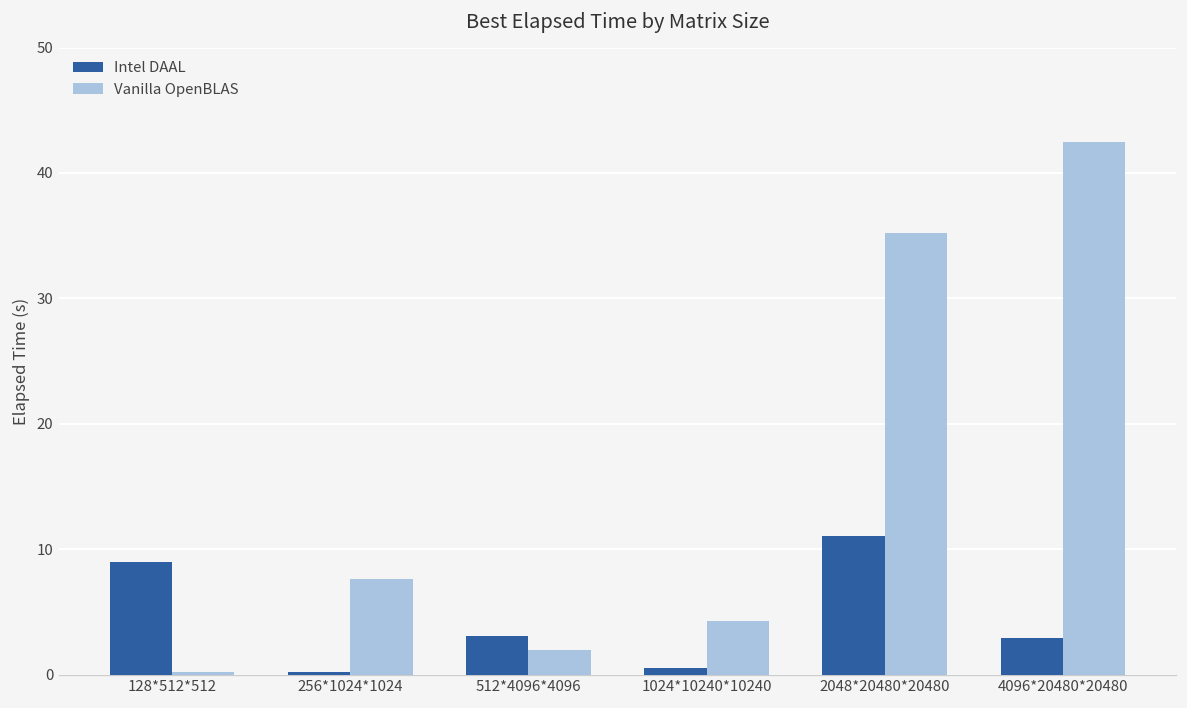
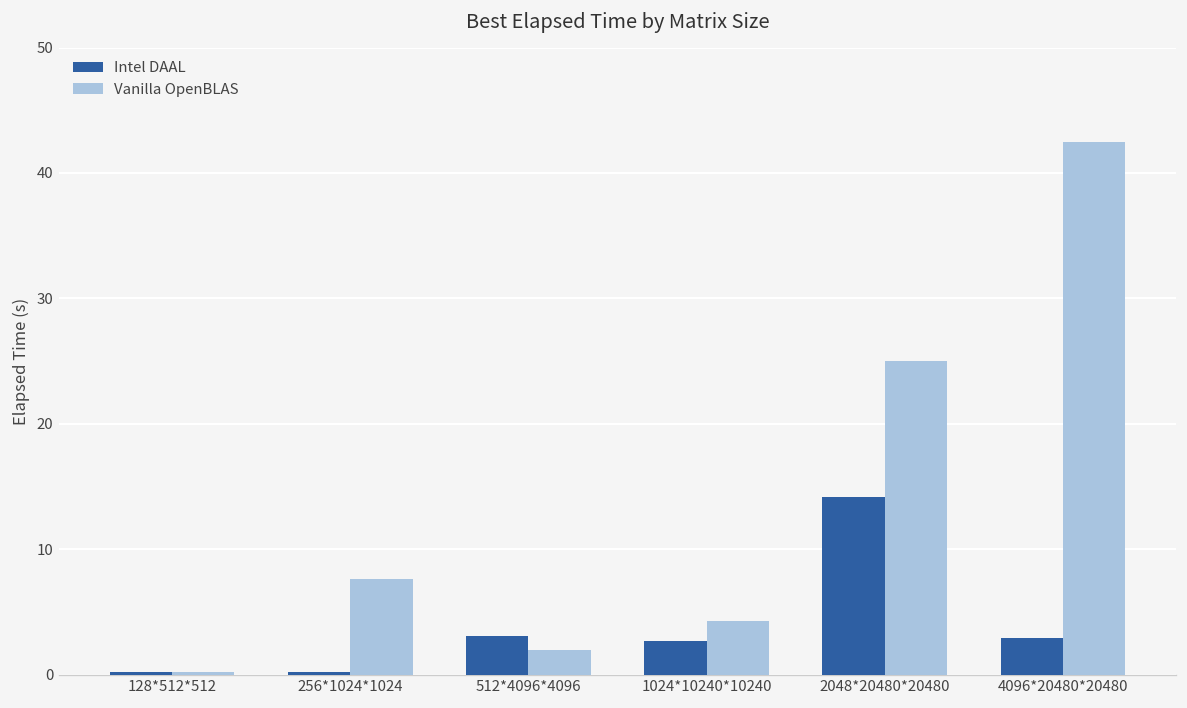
Intel DAAL, 128*512*512: 9.0 -> 0.2
Intel DAAL, 1024*10240*10240: 0.6 -> 2.7
Intel DAAL, 2048*20480*20480: 11.0 -> 14.1
Vanilla OpenBLAS, 2048*20480*20480: 35.2 -> 25.0
